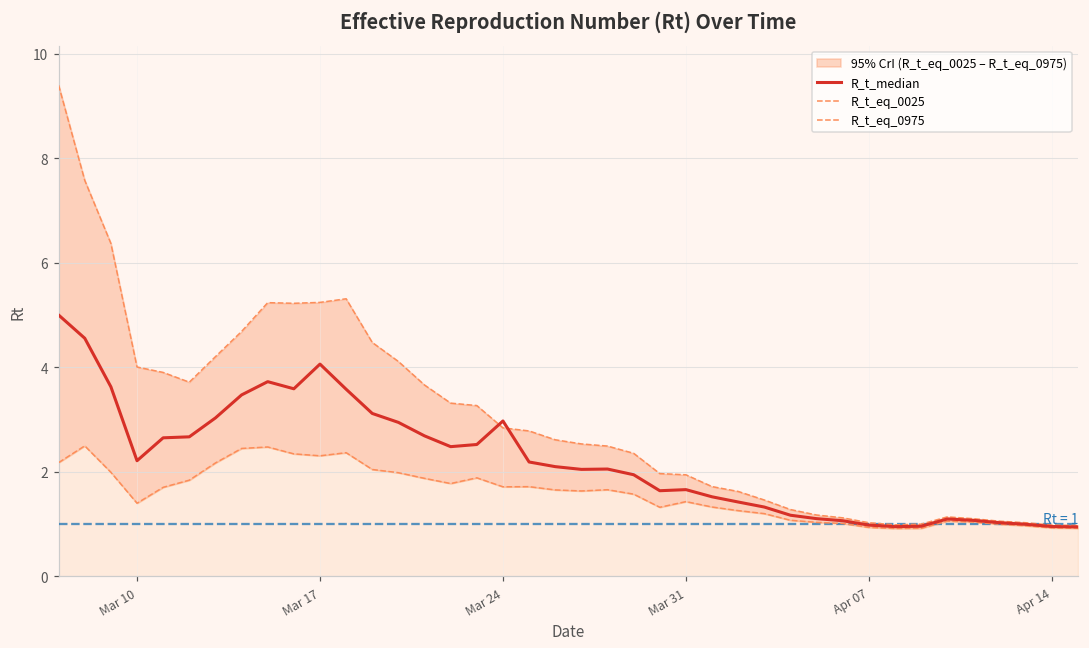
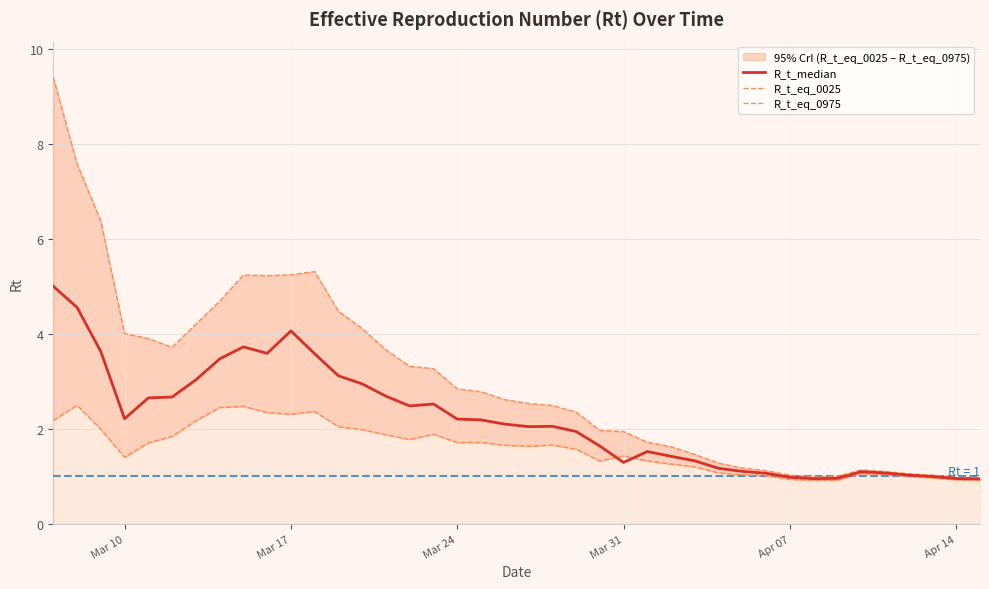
R_t_median, Mar 24: 3.0 -> 2.2
R_t_median, Mar 31: 1.7 -> 1.3
